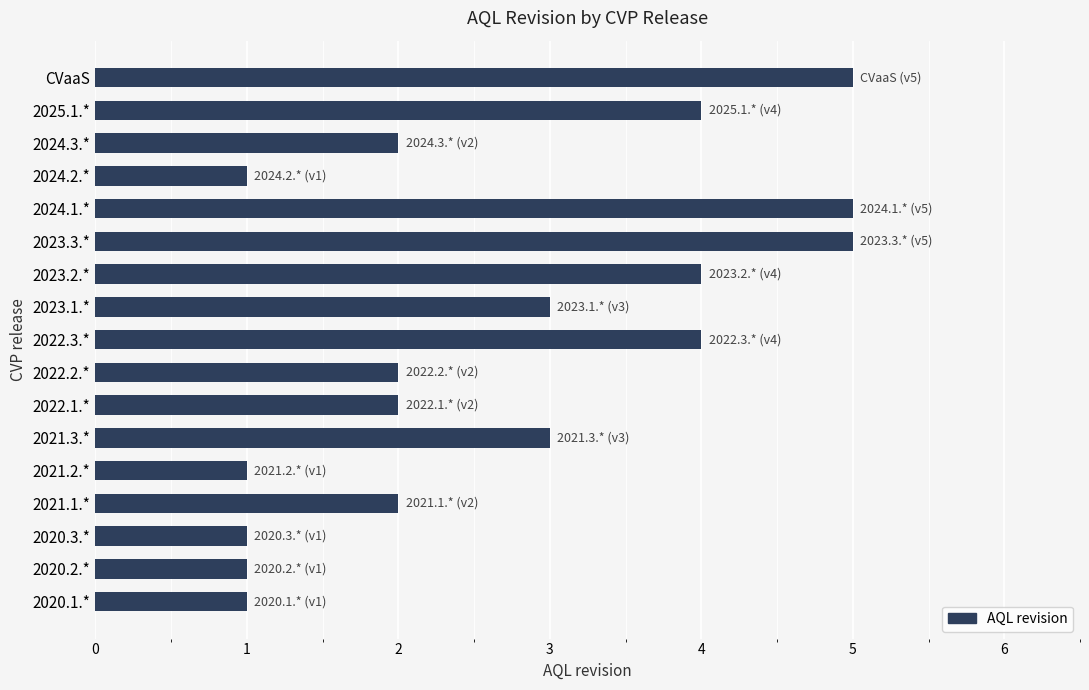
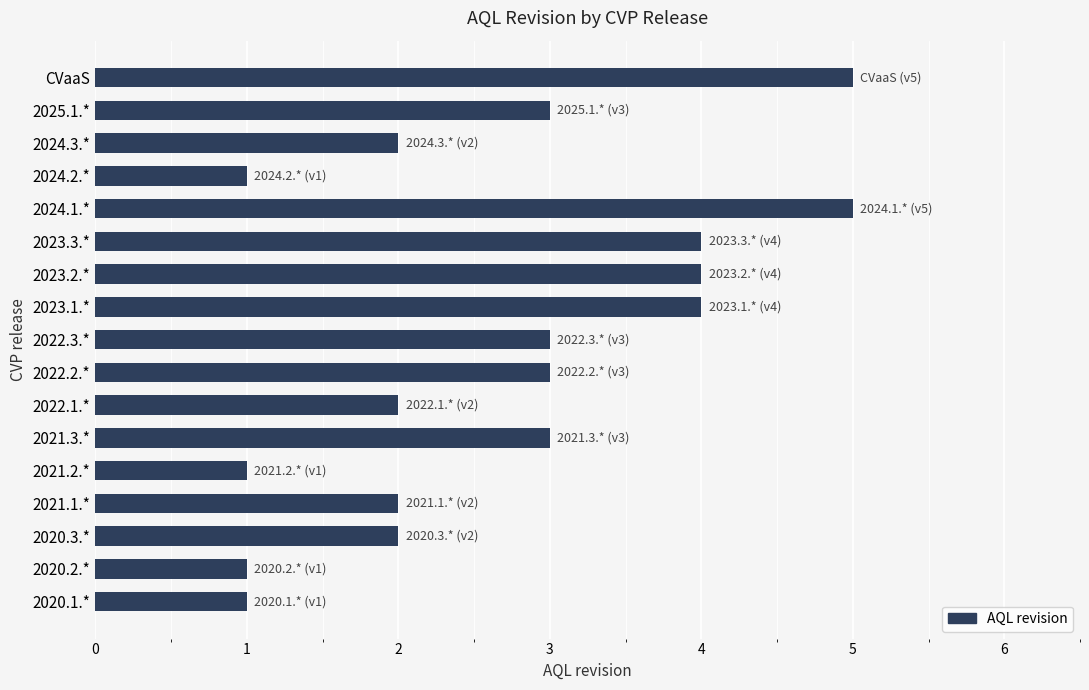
2025.1.*: 4 -> 3
2023.3.*: 5 -> 4
2023.1.*: 3 -> 4
2022.3.*: 4 -> 3
2022.2.*: 2 -> 3
2020.3.*: 1 -> 2
